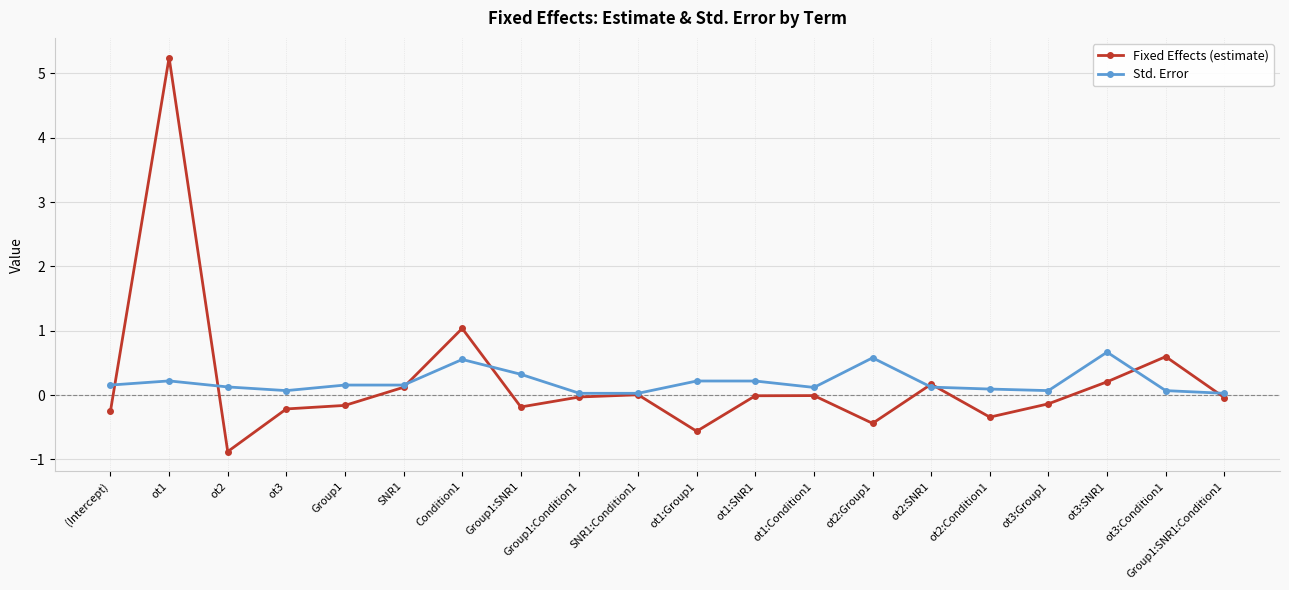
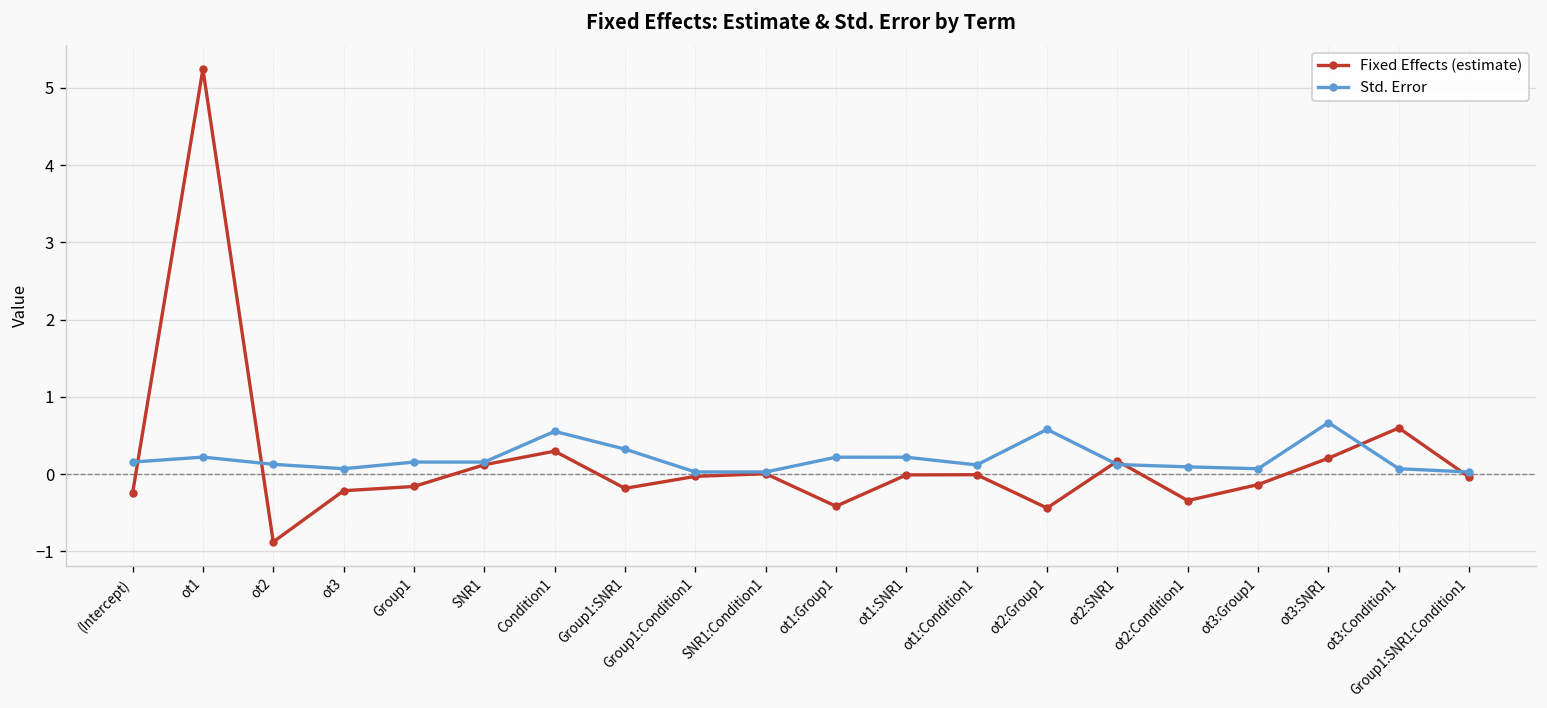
Fixed Effects (estimate), Condition1: 1.0 -> 0.3
Fixed Effects (estimate), ot1:Group1: -0.6 -> -0.4
